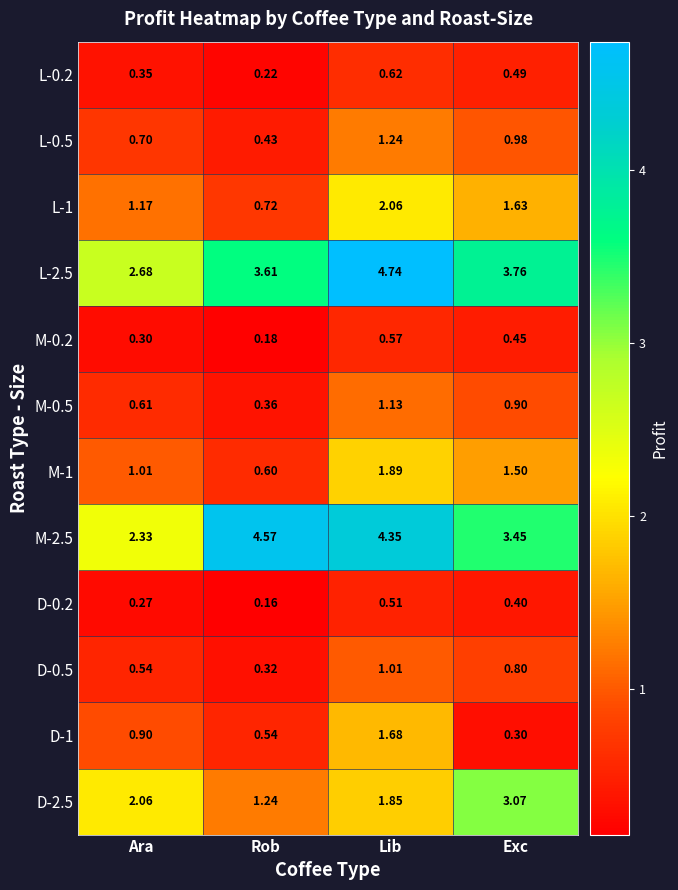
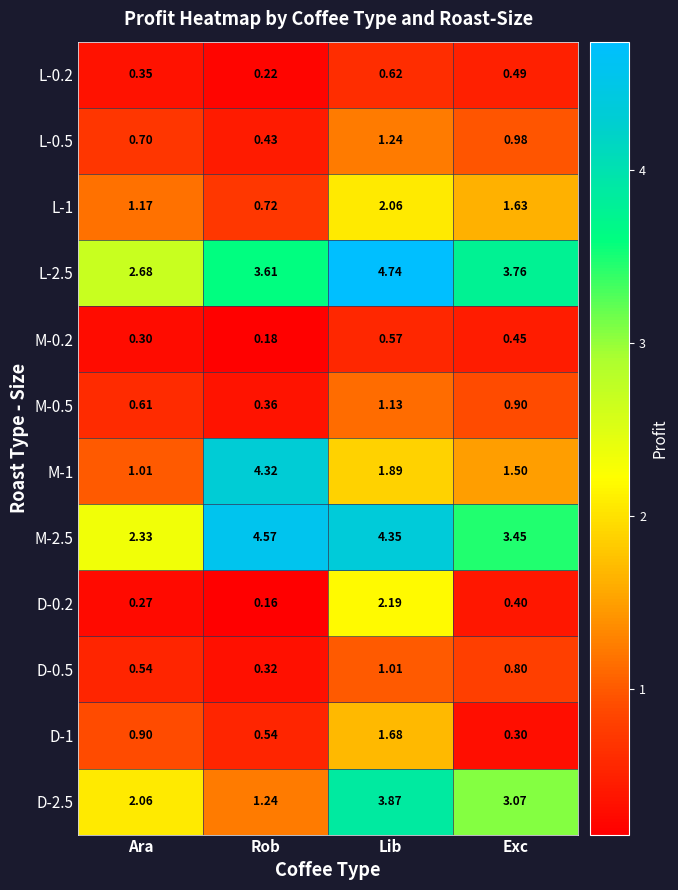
M-1, Rob: 0.60 -> 4.32
D-0.2, Lib: 0.51 -> 2.19
D-2.5, Lib: 1.85 -> 3.87
